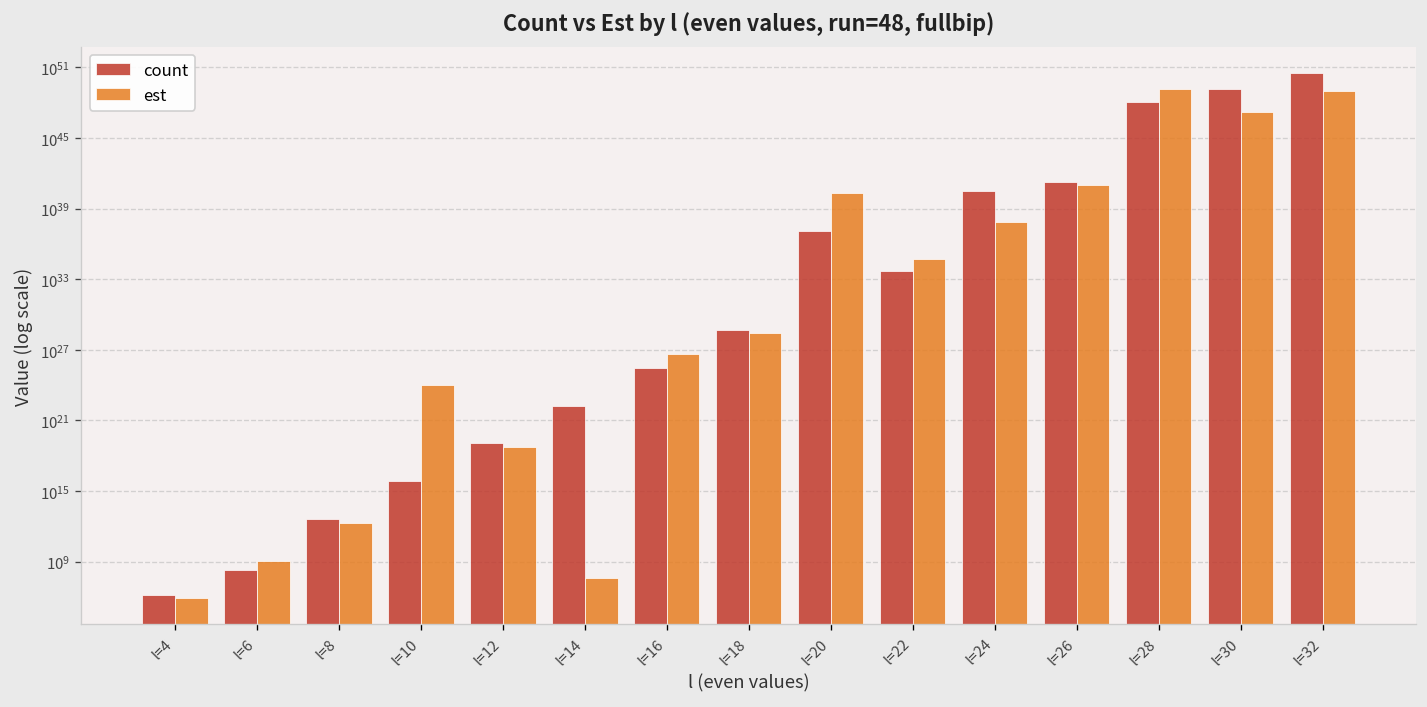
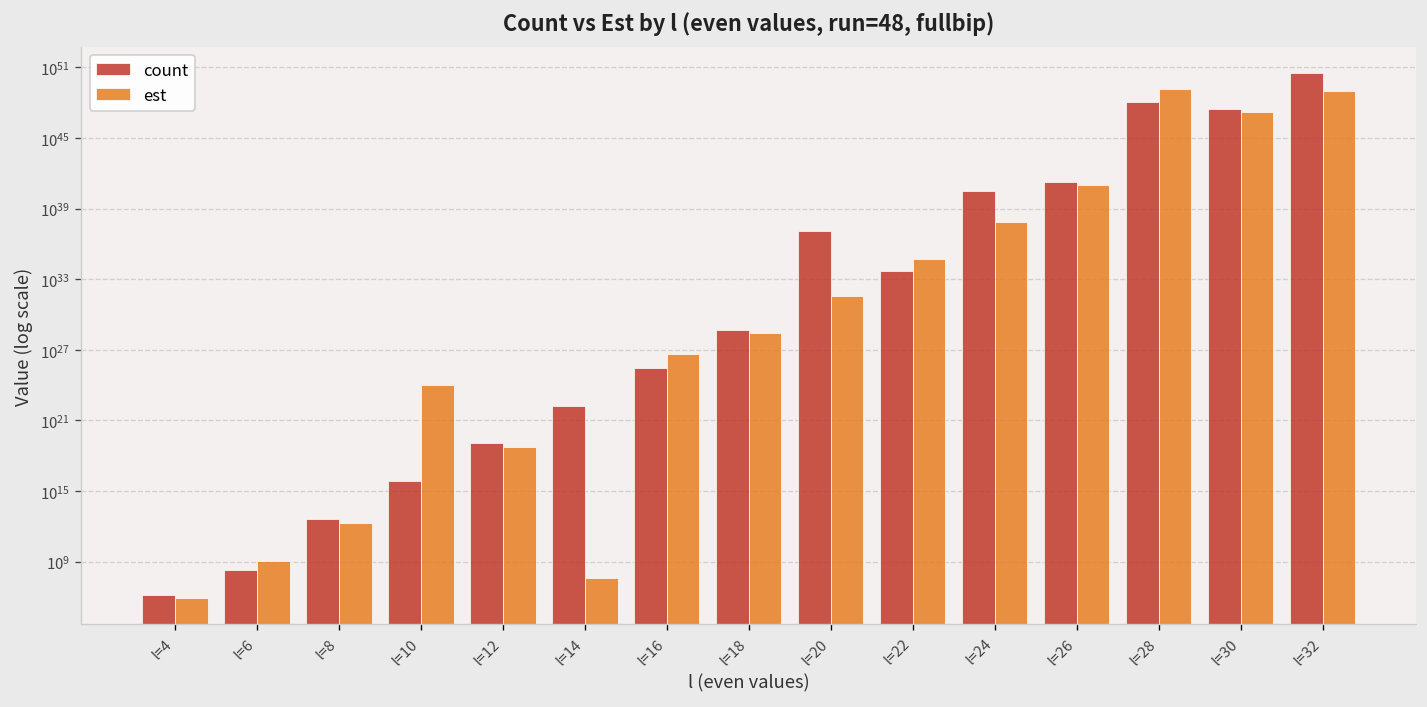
est, l=20: 20000000000000000000000000000000000000000 -> 40000000000000000000000000000000
count, l=30: 10000000000000000000000000000000000000000000000000 -> 300000000000000000000000000000000000000000000000
